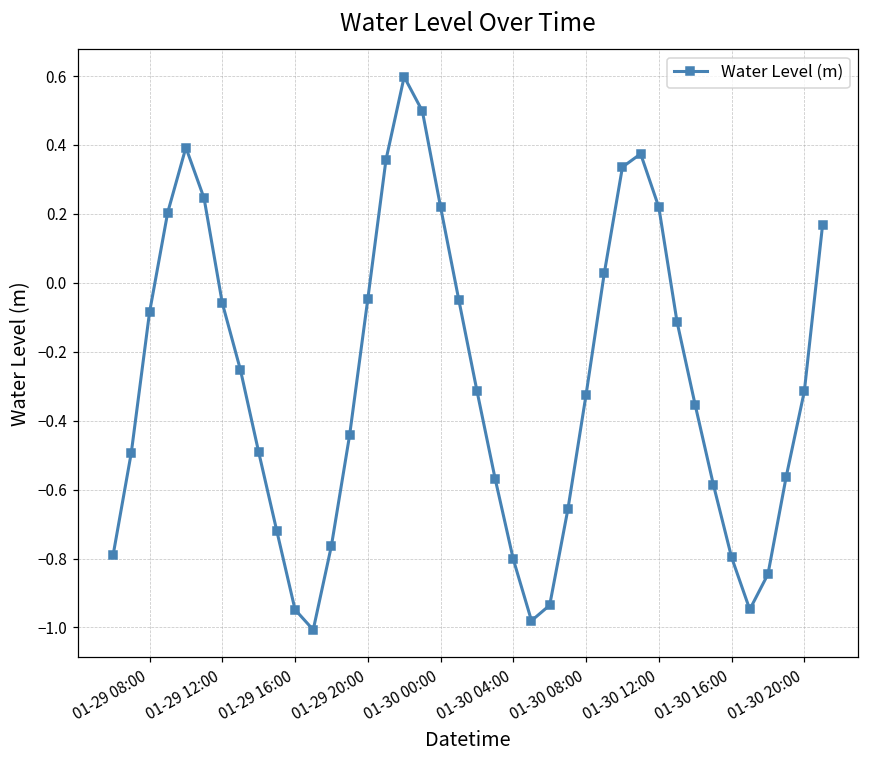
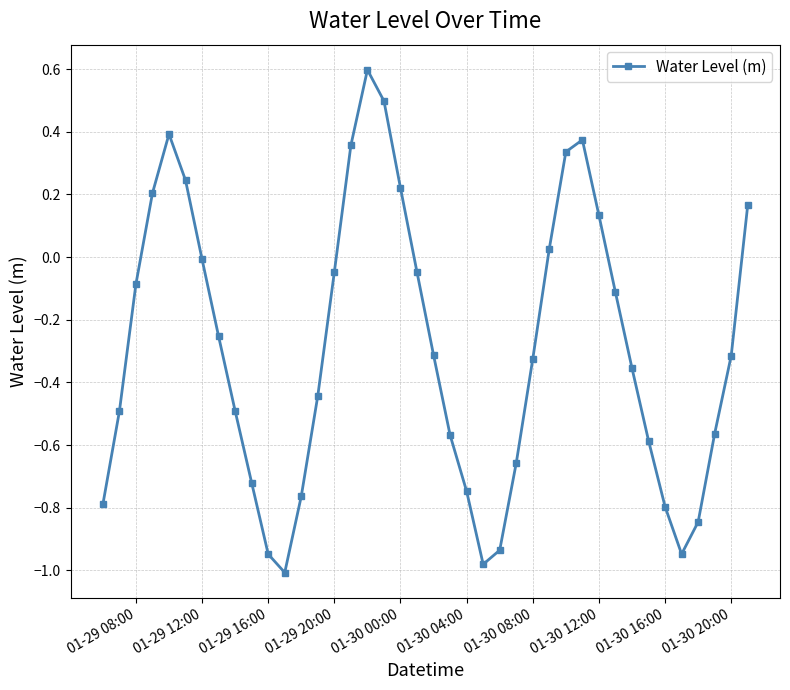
01-29 12:00: -0.06 -> -0.01
01-30 04:00: -0.80 -> -0.75
01-30 12:00: 0.22 -> 0.13
